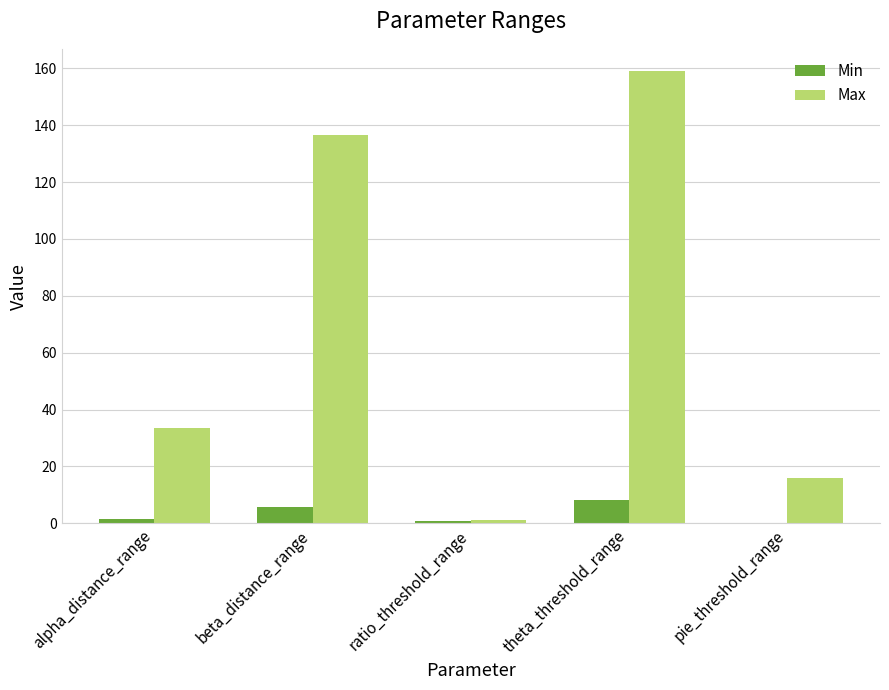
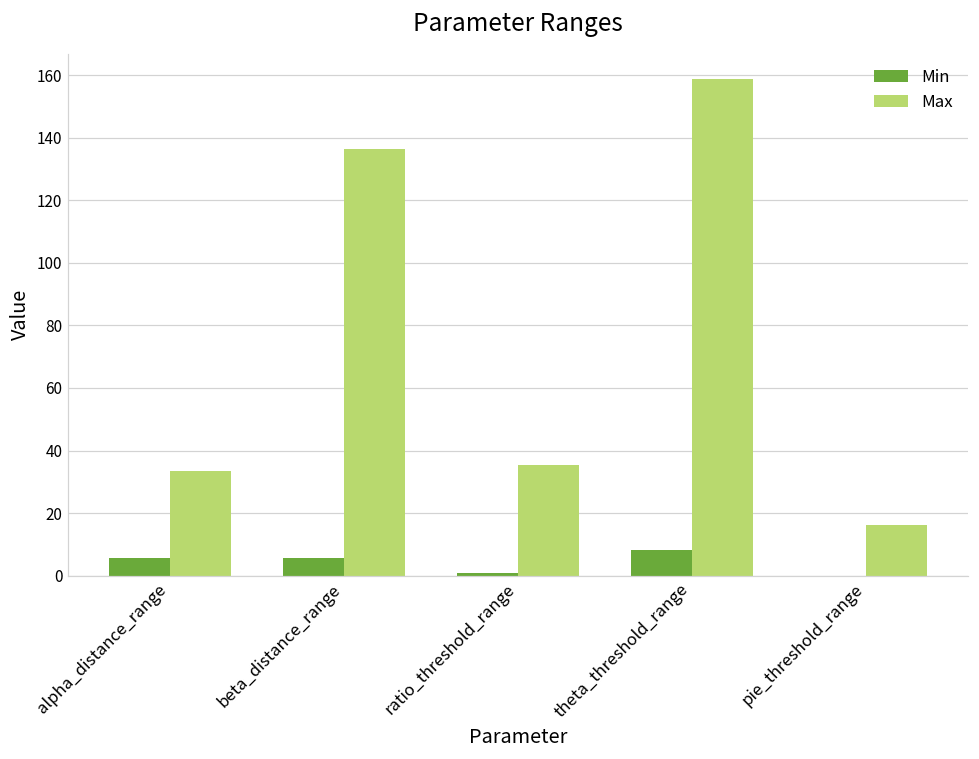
Min, alpha_distance_range: 2 -> 6
Max, ratio_threshold_range: 1 -> 35
